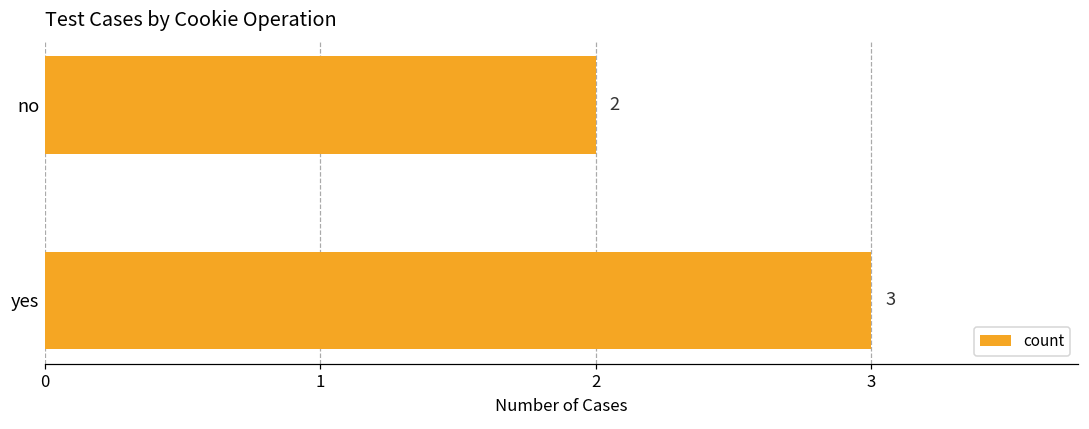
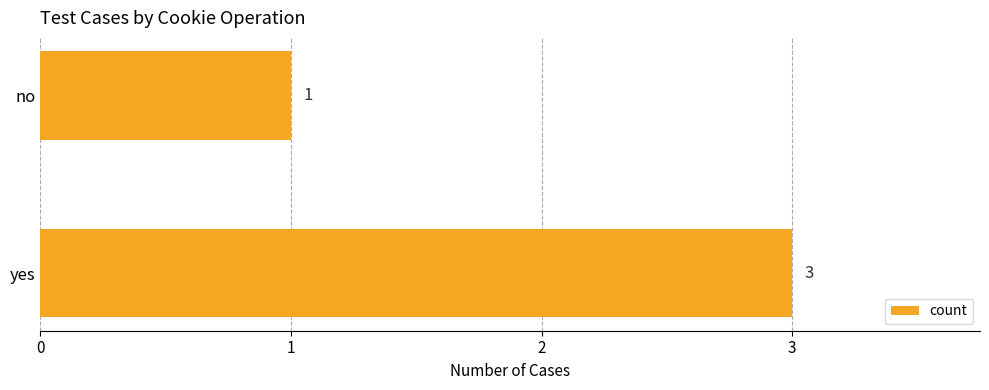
no: 2 -> 1
